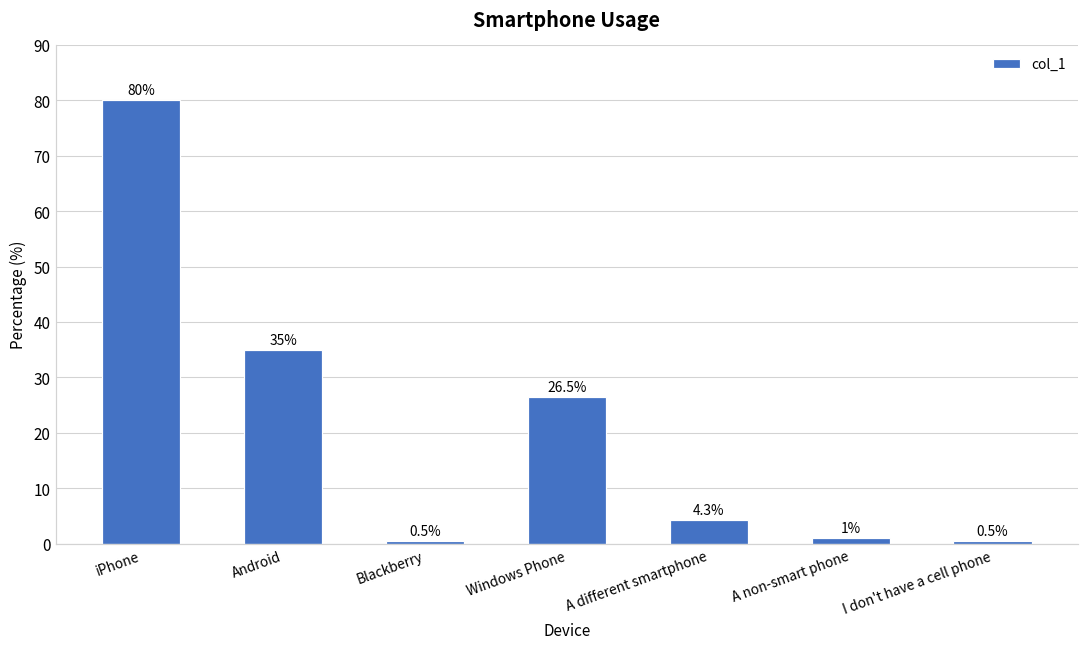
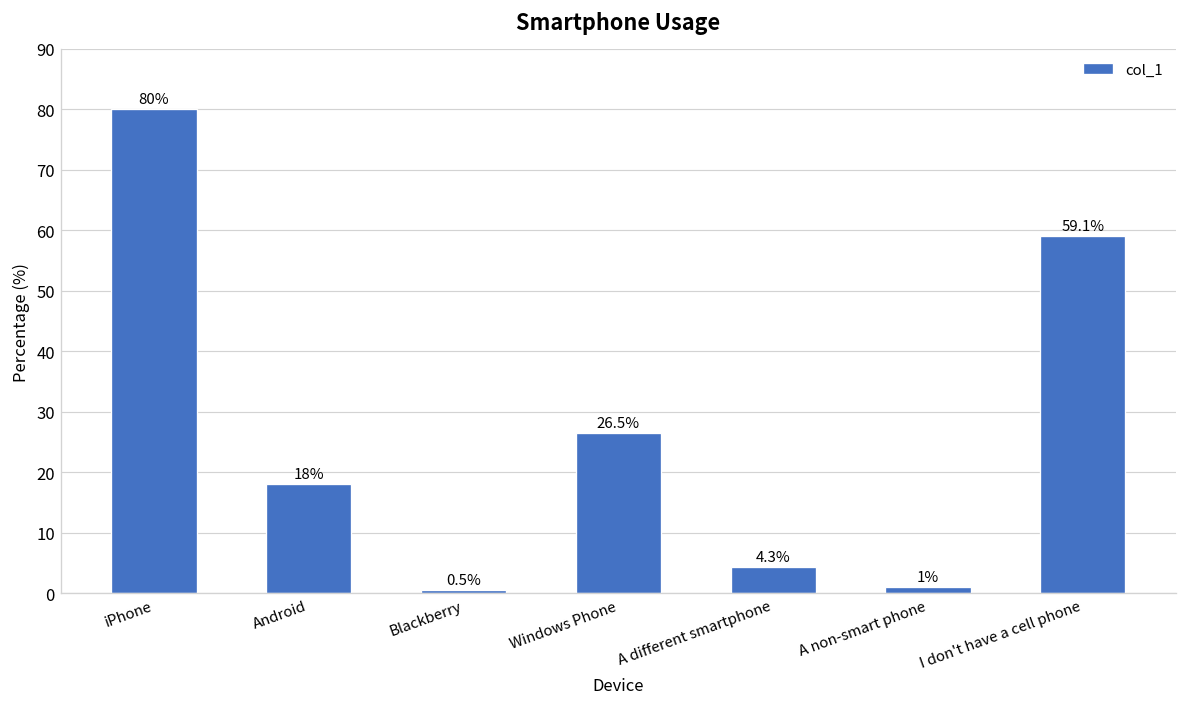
Android: 35% -> 18%
I don't have a cell phone: 0.5% -> 59.1%
